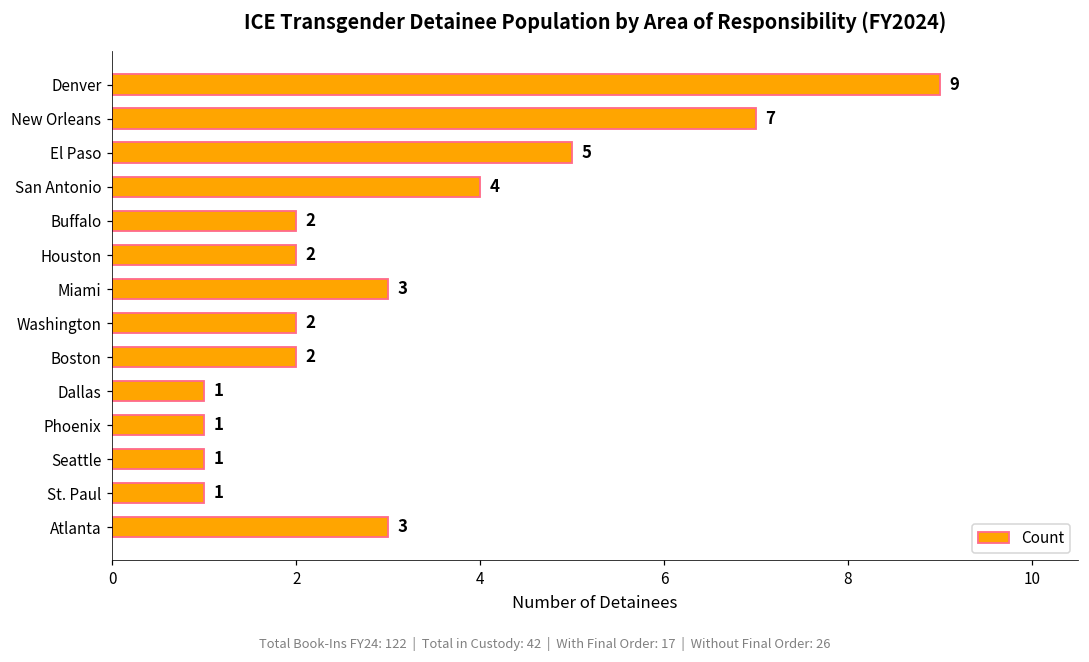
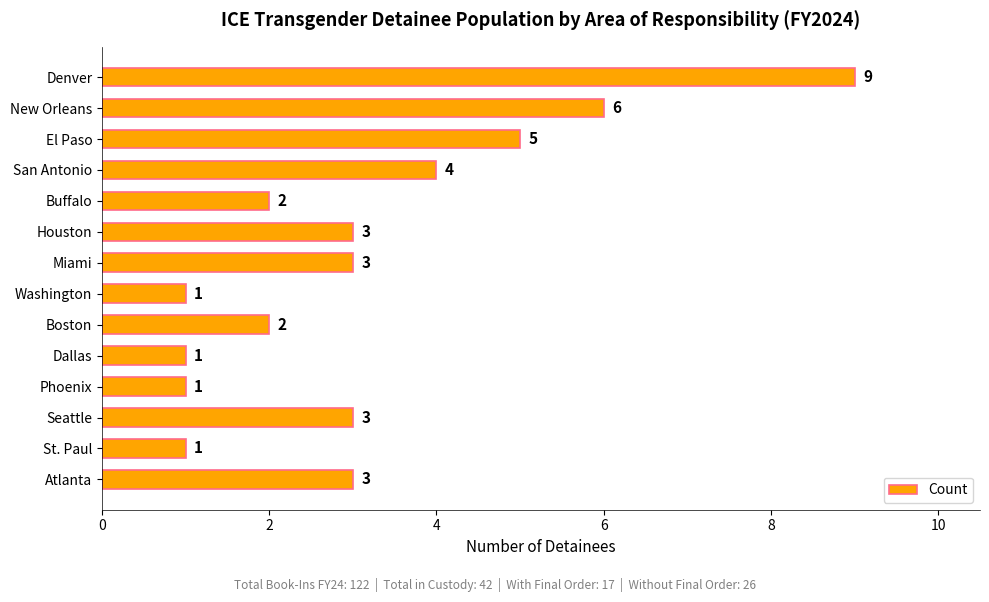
New Orleans: 7 -> 6
Houston: 2 -> 3
Washington: 2 -> 1
Seattle: 1 -> 3
